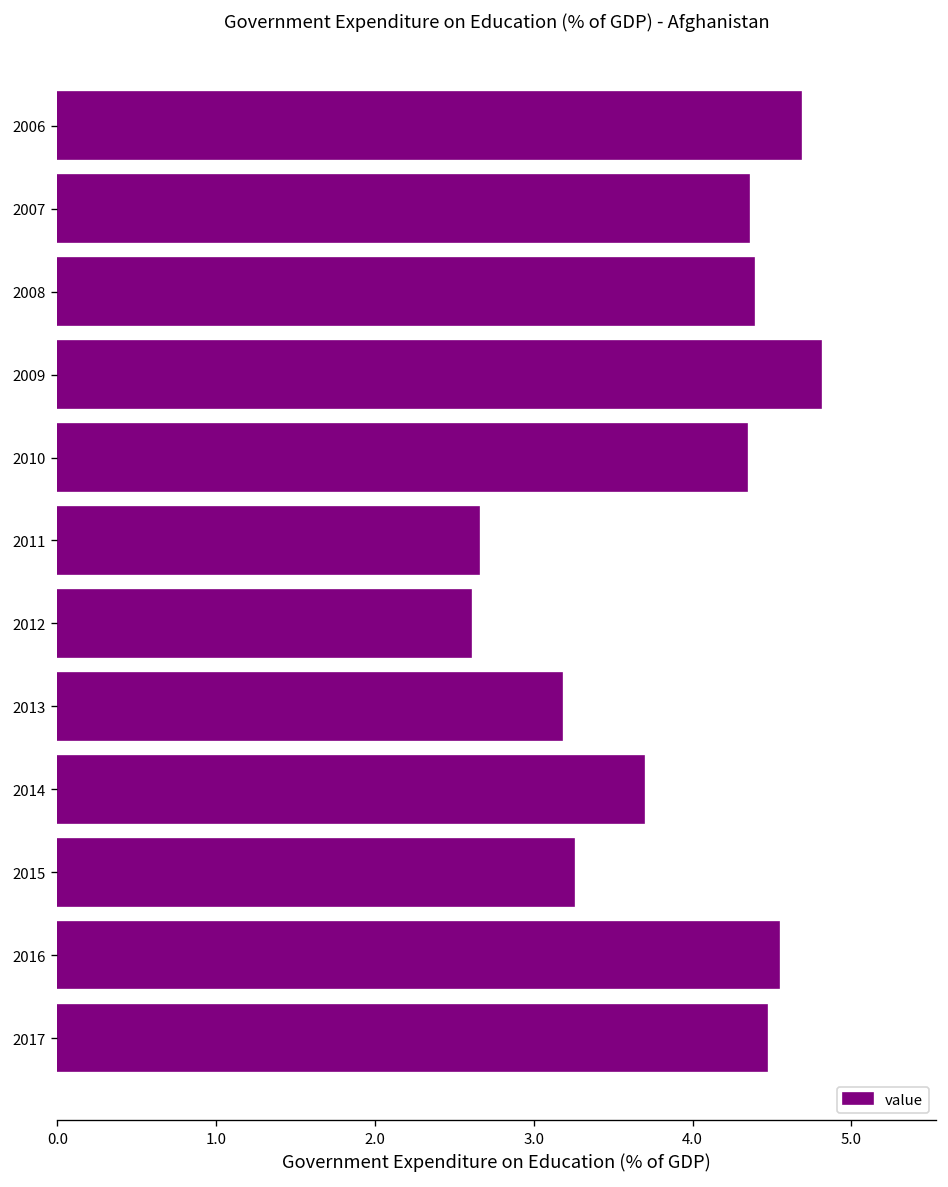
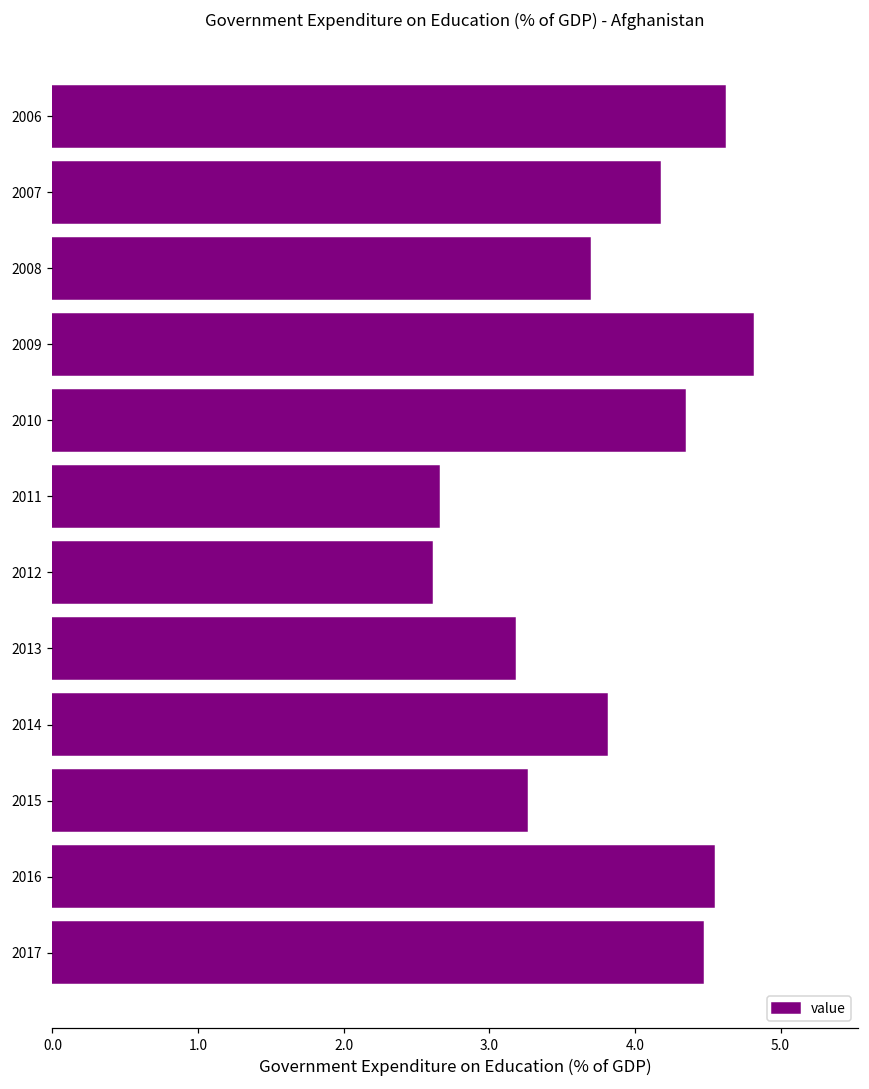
2006: 4.68 -> 4.62
2007: 4.36 -> 4.17
2008: 4.38 -> 3.69
2014: 3.70 -> 3.81
